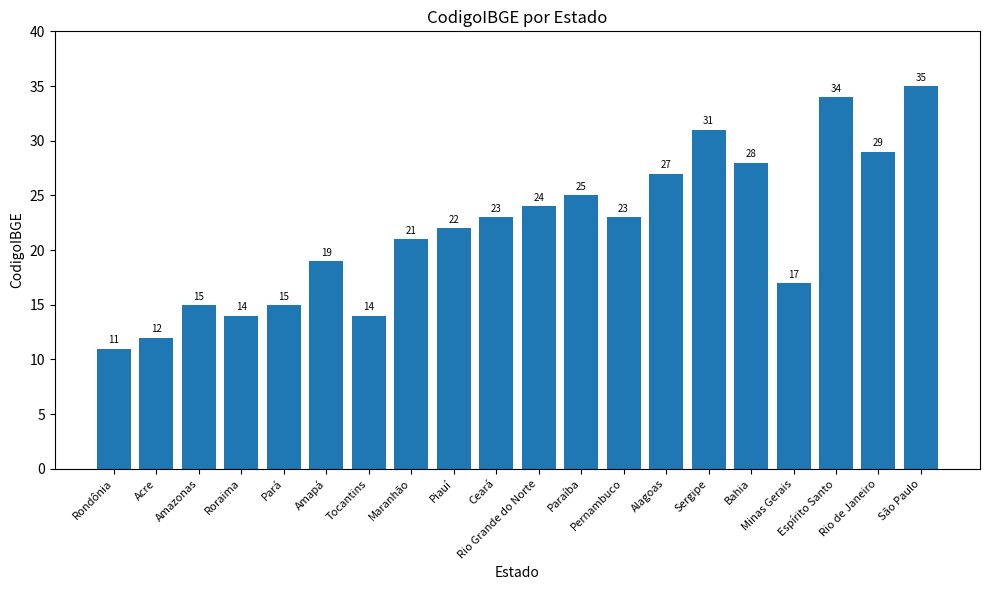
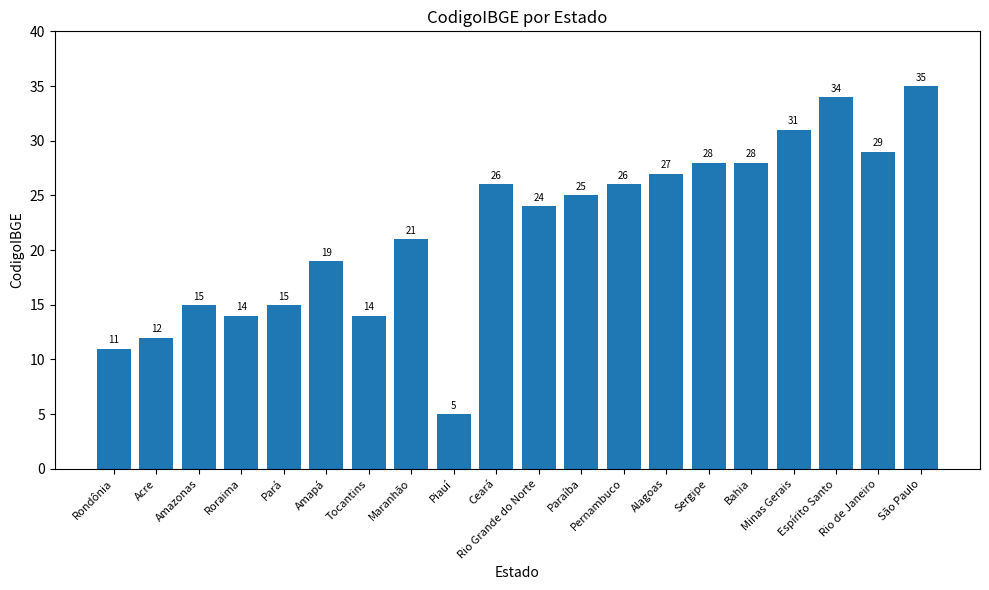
Piauí: 22 -> 5
Ceará: 23 -> 26
Pernambuco: 23 -> 26
Sergipe: 31 -> 28
Minas Gerais: 17 -> 31
